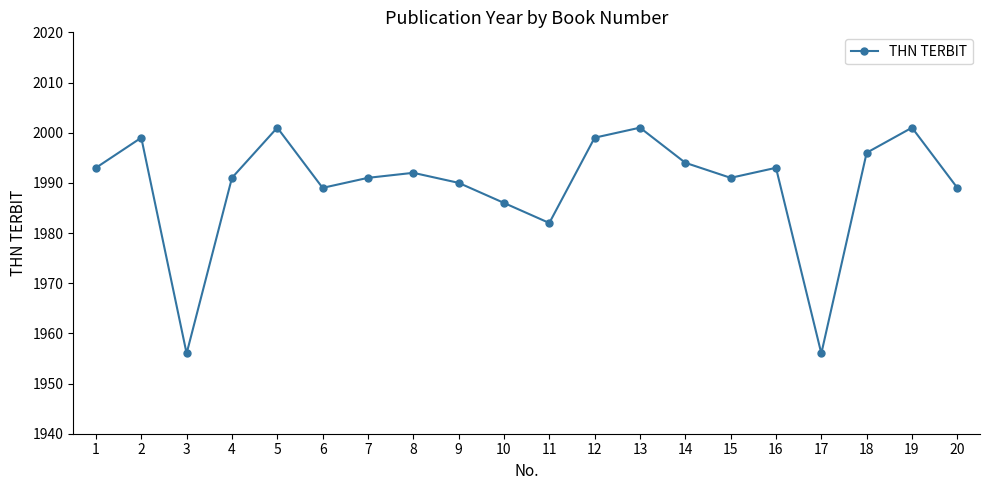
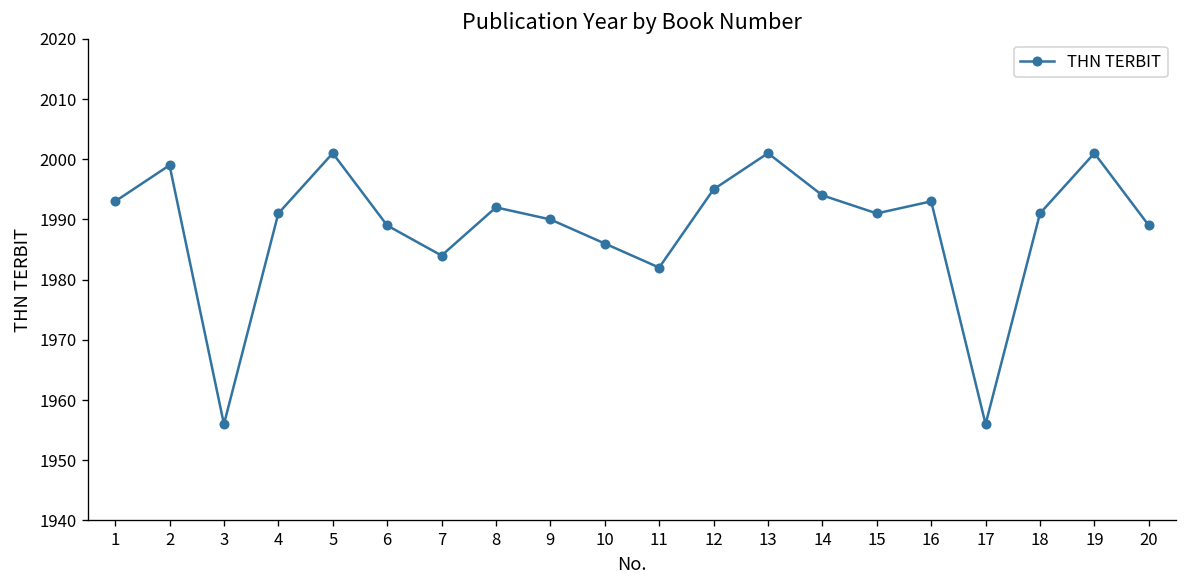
7: 1991 -> 1984
12: 1999 -> 1995
18: 1996 -> 1991
